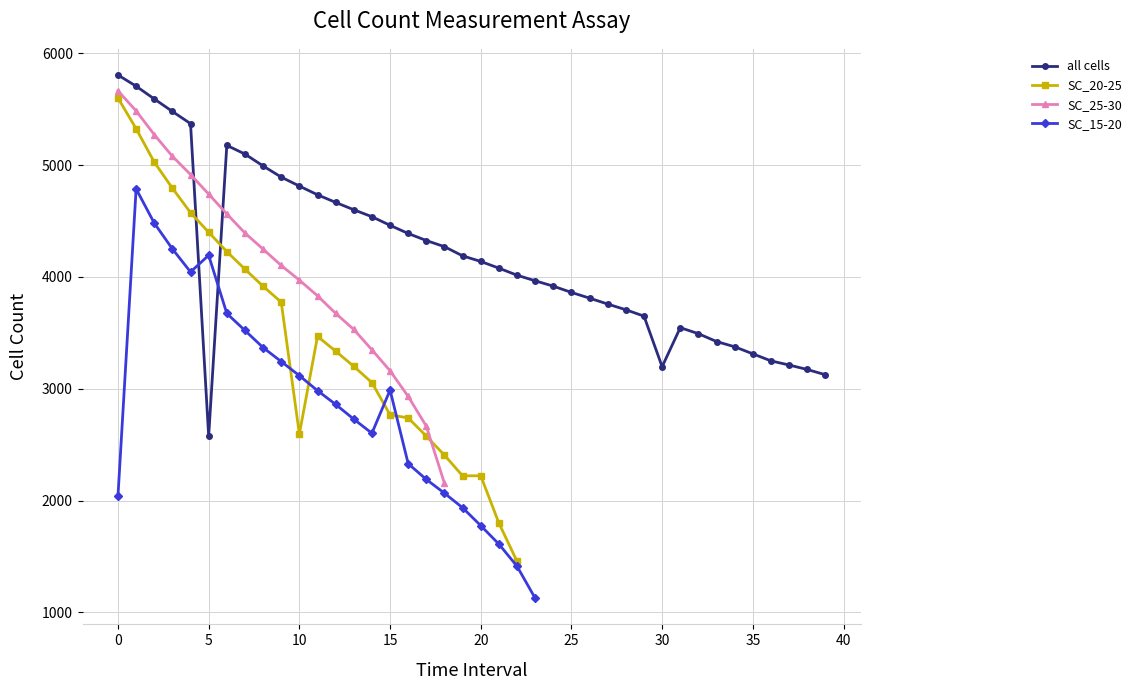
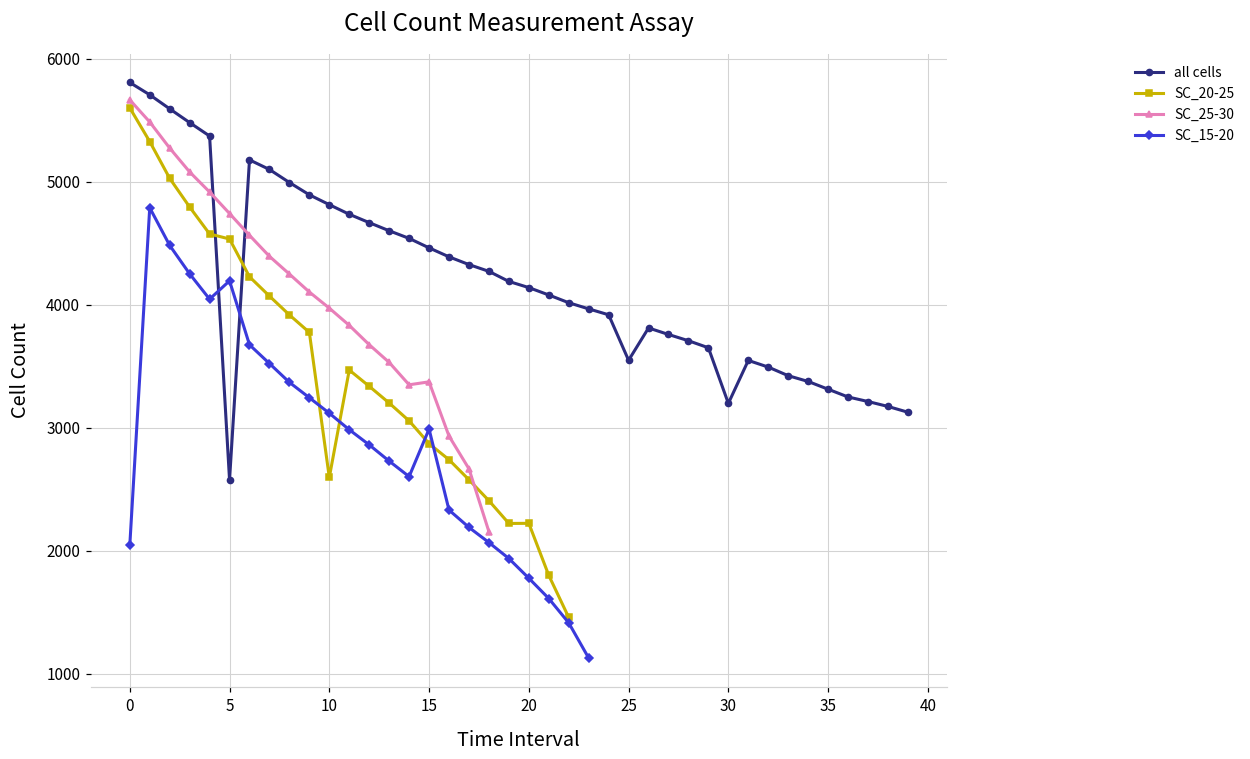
SC_20-25, 5: 4400 -> 4530
SC_20-25, 15: 2770 -> 2870
SC_25-30, 15: 3160 -> 3370
all cells, 25: 3860 -> 3550
